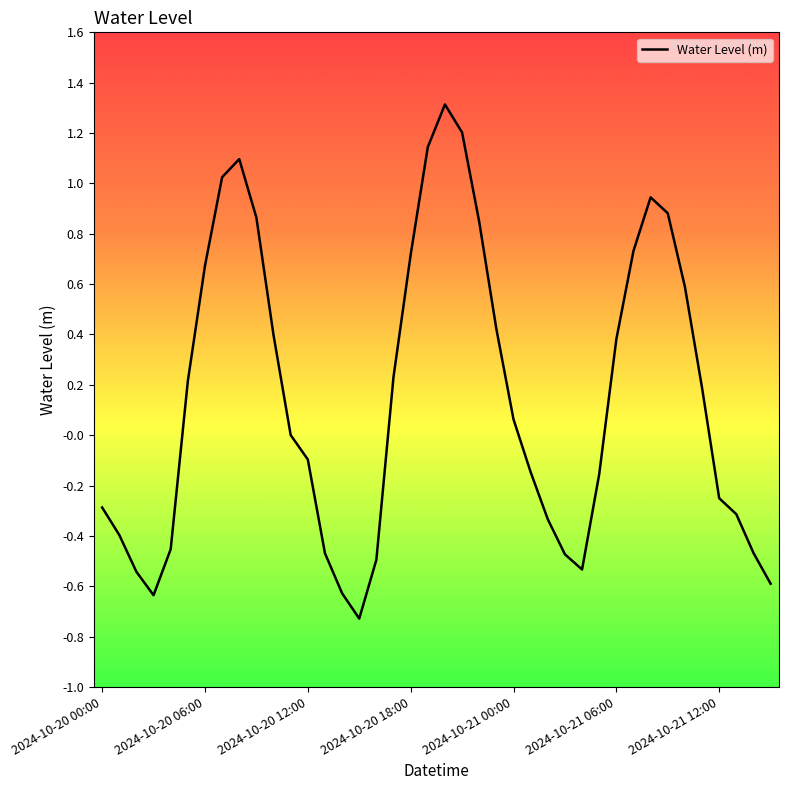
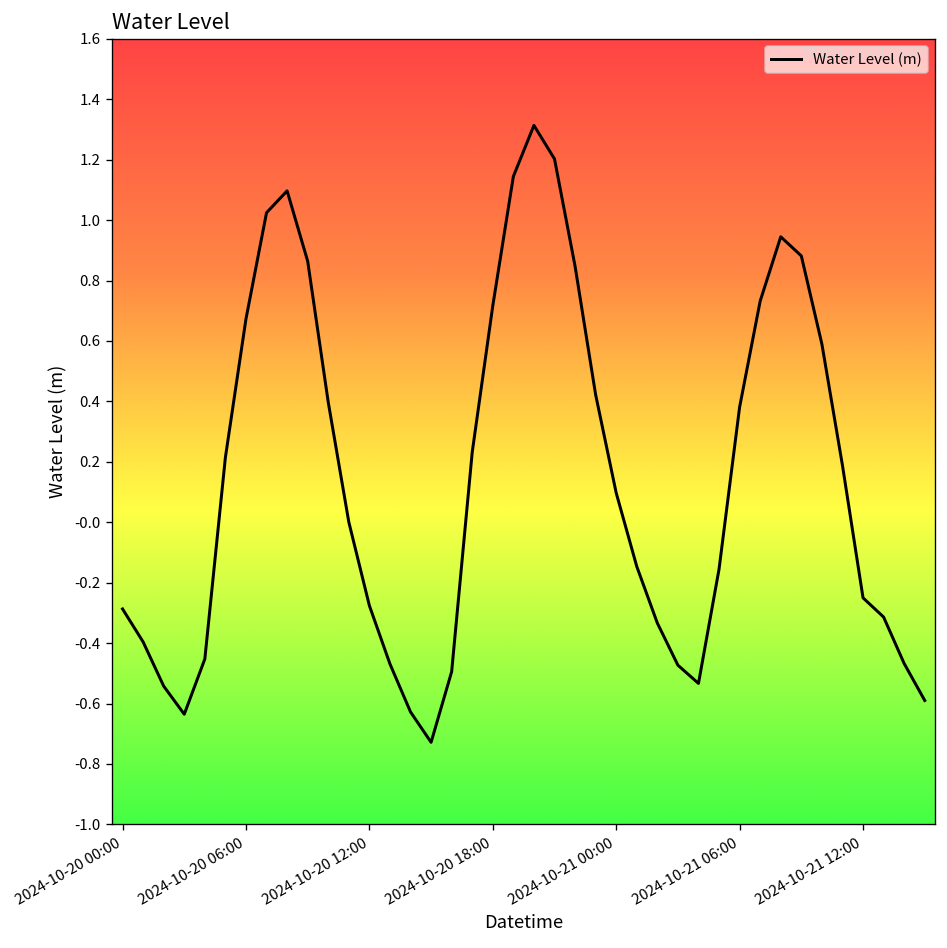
2024-10-20 12:00: -0.10 -> -0.28
2024-10-21 00:00: 0.06 -> 0.10
